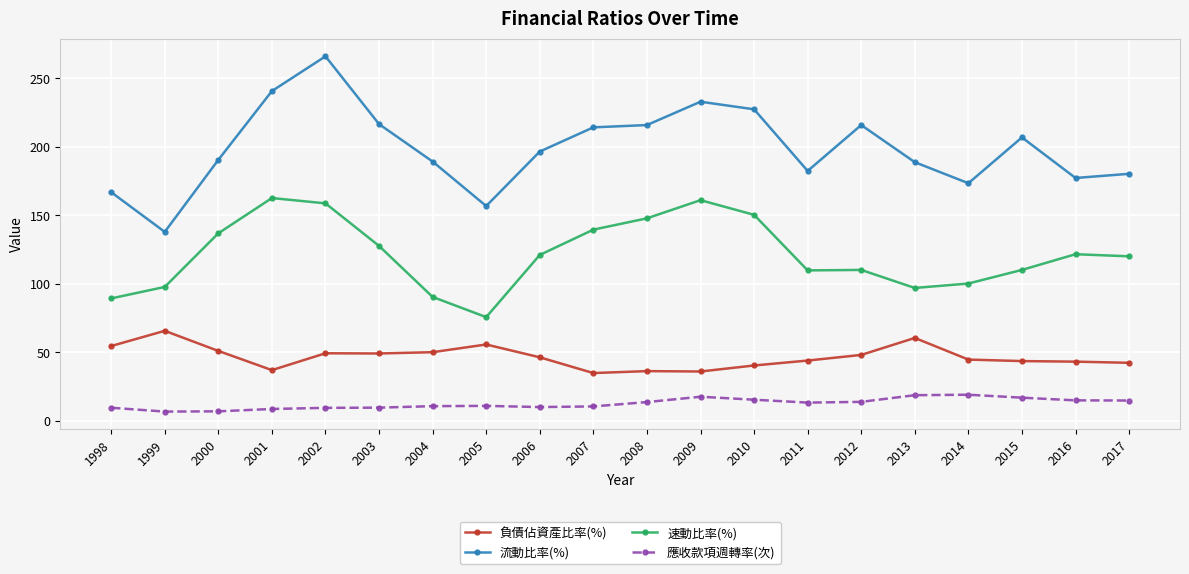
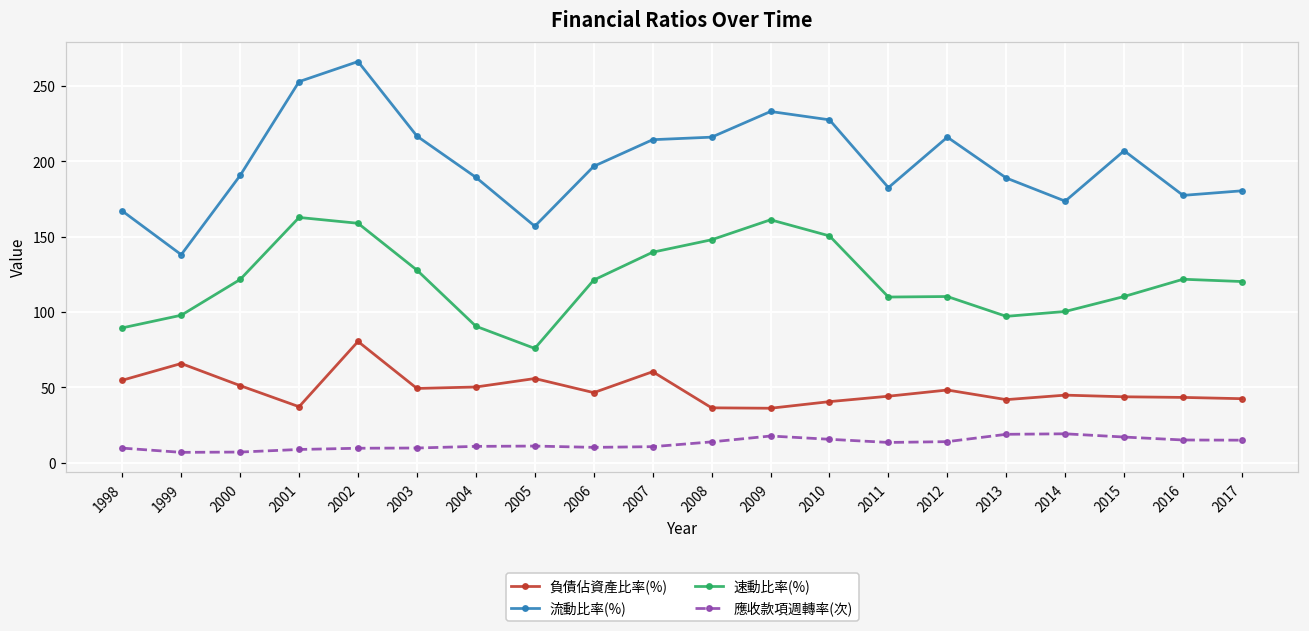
速動比率(%), 2000: 137 -> 122
流動比率(%), 2001: 241 -> 253
負債佔資產比率(%), 2002: 49 -> 80
負債佔資產比率(%), 2007: 35 -> 60
負債佔資產比率(%), 2013: 61 -> 42
